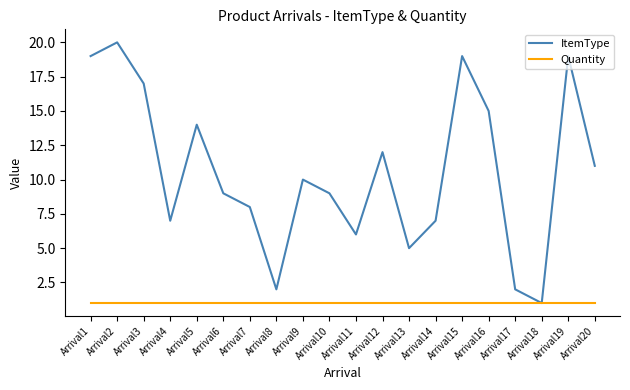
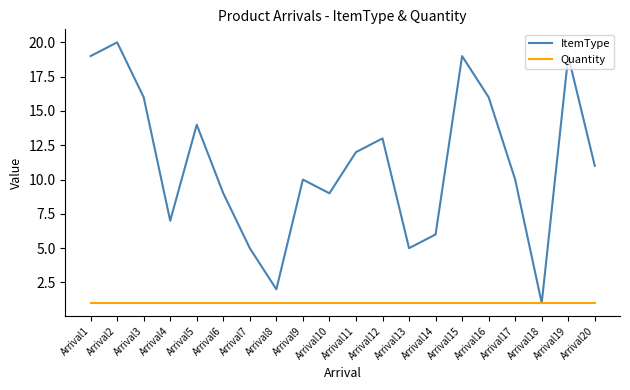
ItemType, Arrival3: 17 -> 16
ItemType, Arrival7: 8 -> 5
ItemType, Arrival11: 6 -> 12
ItemType, Arrival12: 12 -> 13
ItemType, Arrival14: 7 -> 6
ItemType, Arrival16: 15 -> 16
ItemType, Arrival17: 2 -> 10
